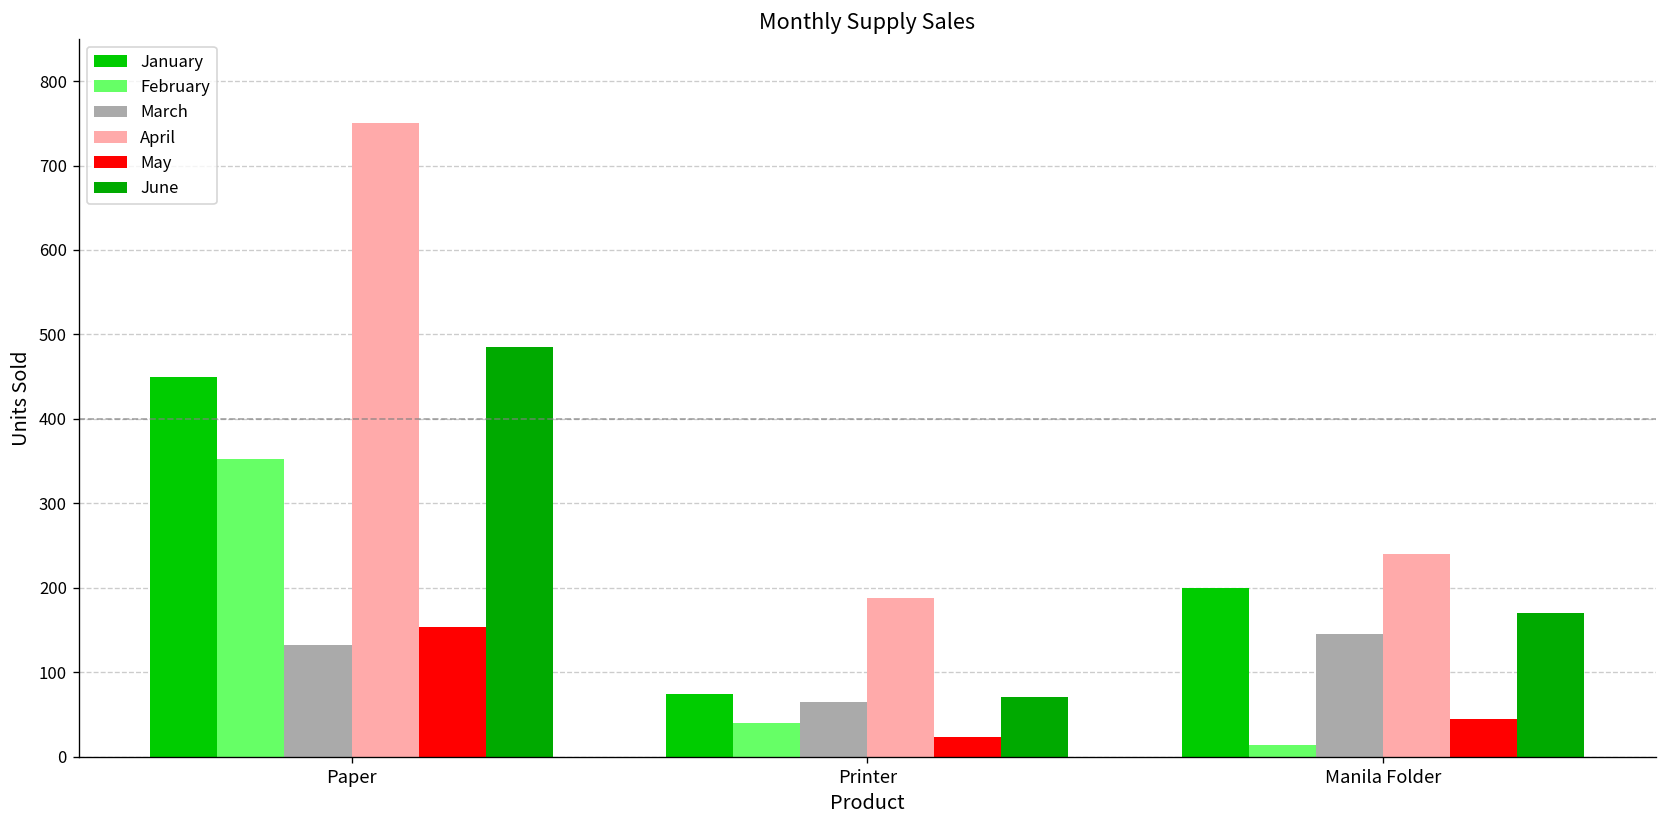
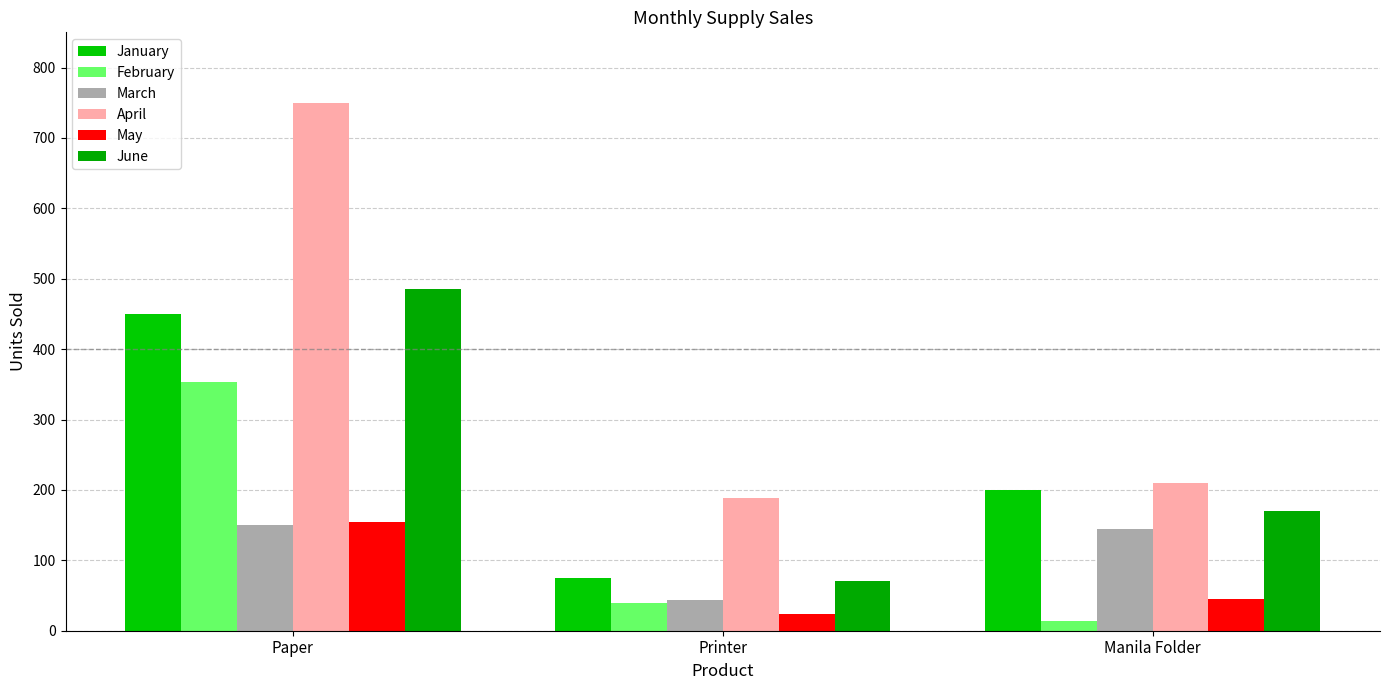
March, Paper: 130 -> 150
March, Printer: 70 -> 40
April, Manila Folder: 240 -> 210
